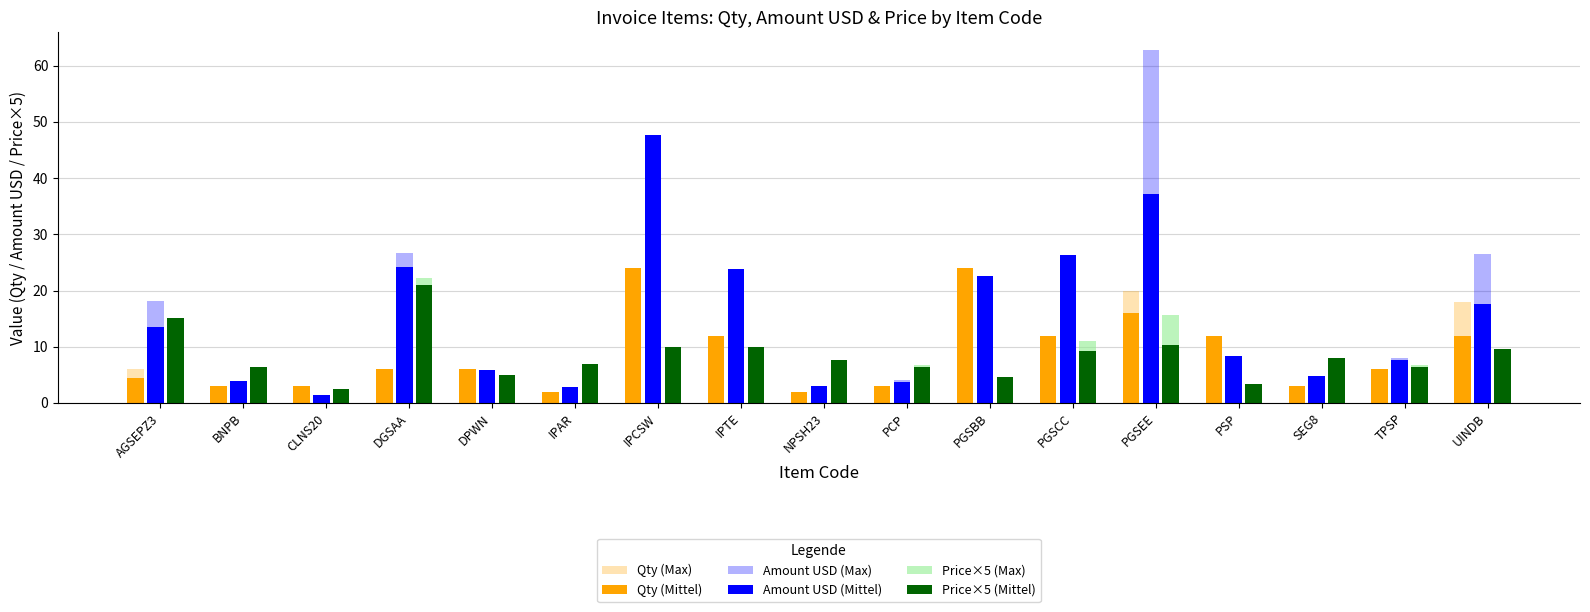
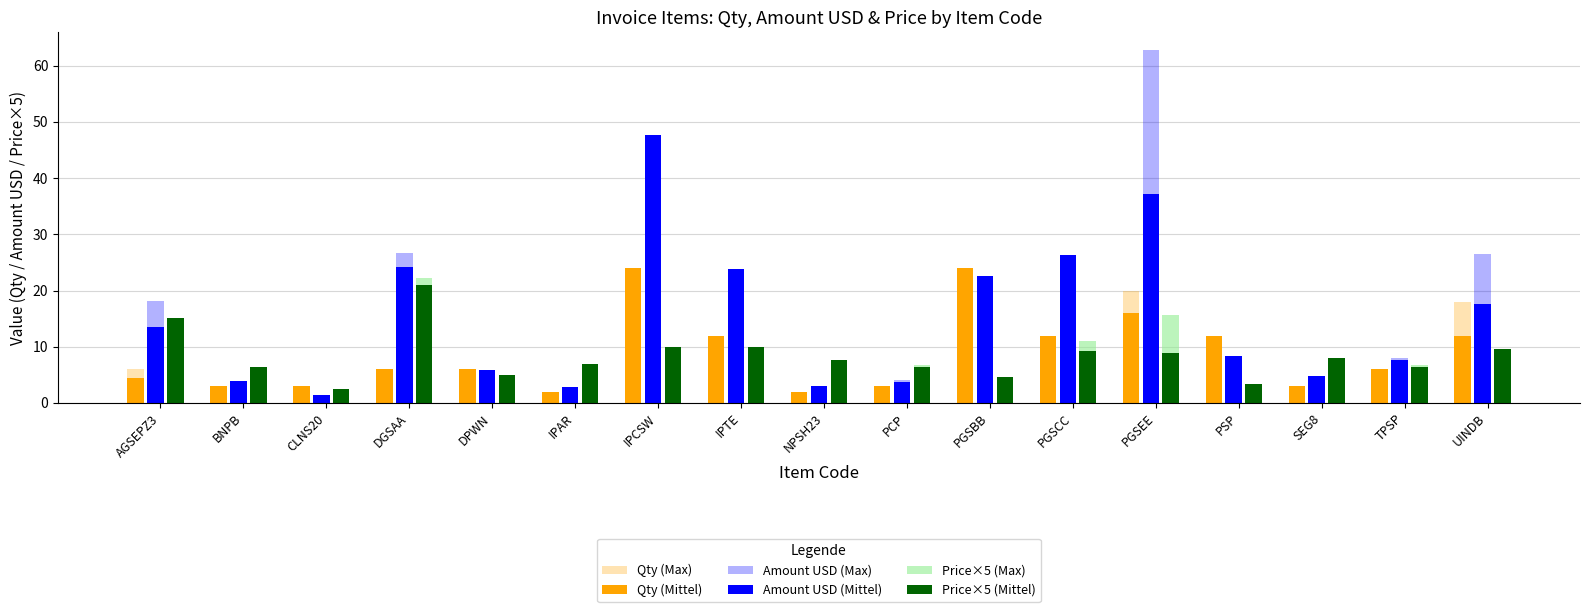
Price×5 (Mittel), PGSEE: 10 -> 9
